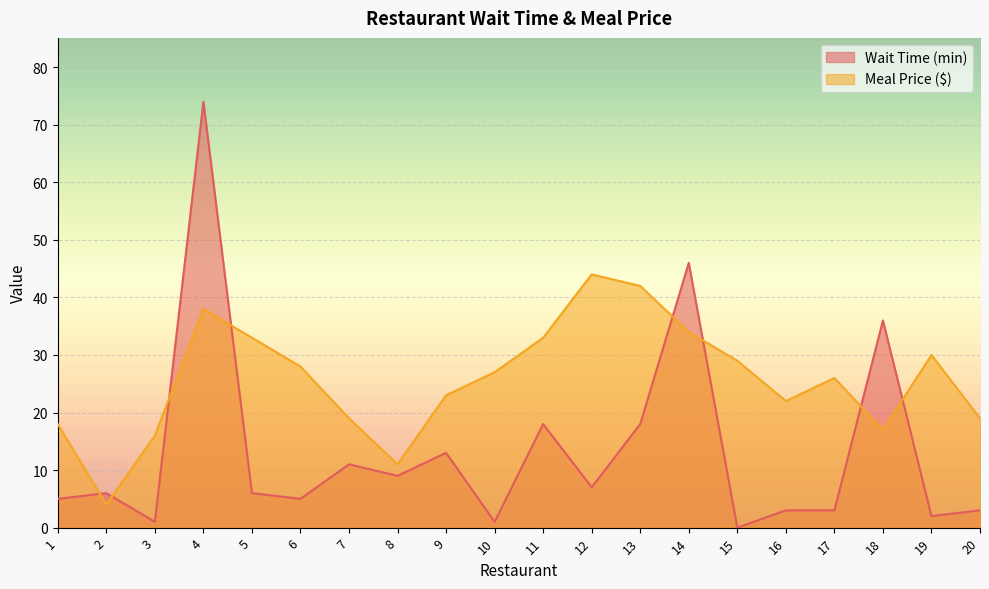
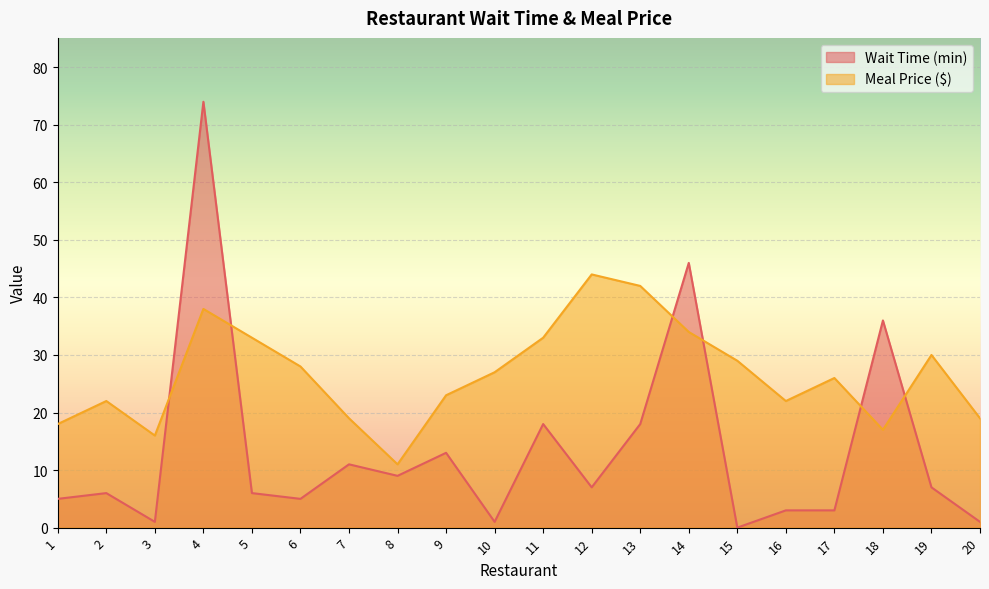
Meal Price ($), 2: 4 -> 22
Wait Time (min), 19: 2 -> 7
Wait Time (min), 20: 3 -> 1
